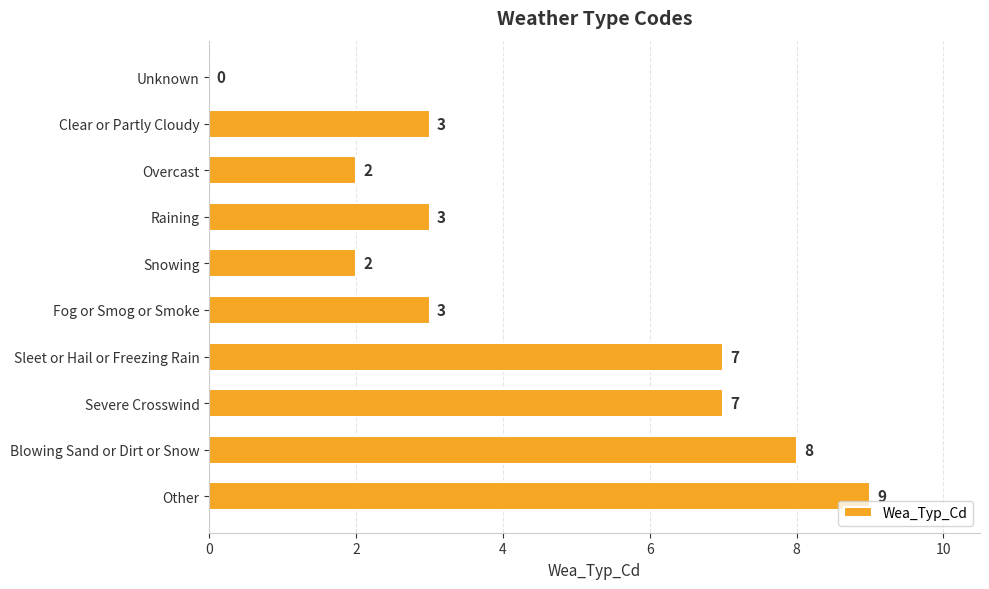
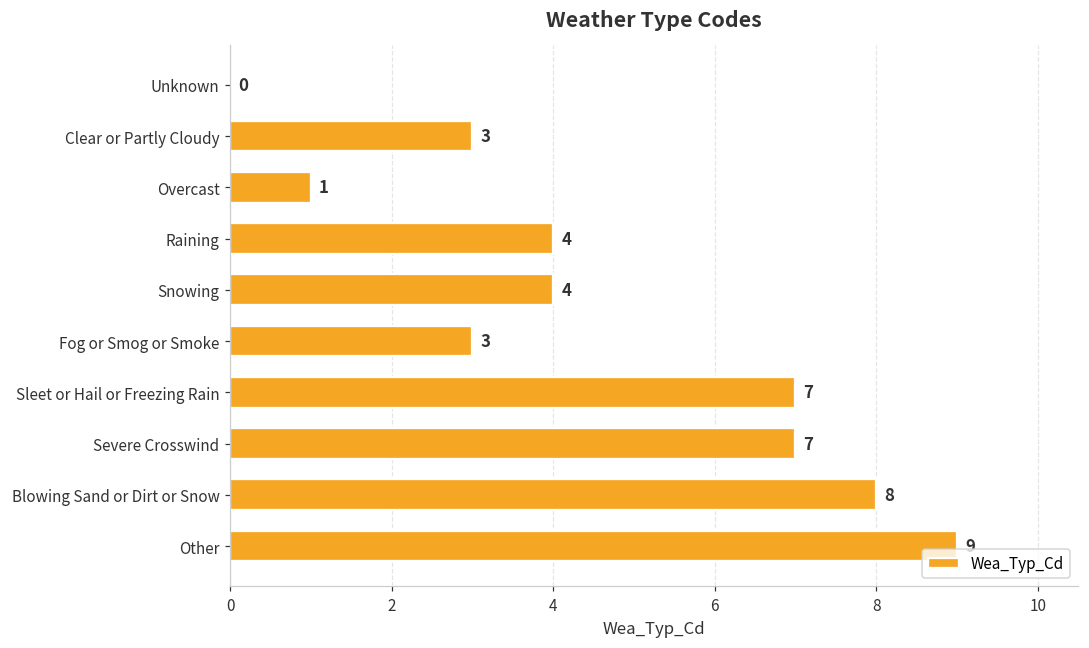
Overcast: 2 -> 1
Raining: 3 -> 4
Snowing: 2 -> 4
